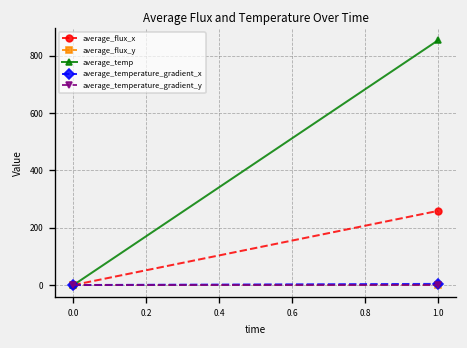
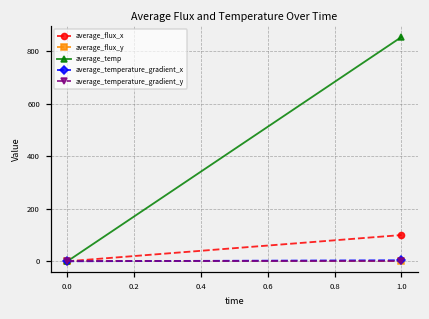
average_flux_x, 1.0: 260 -> 100
